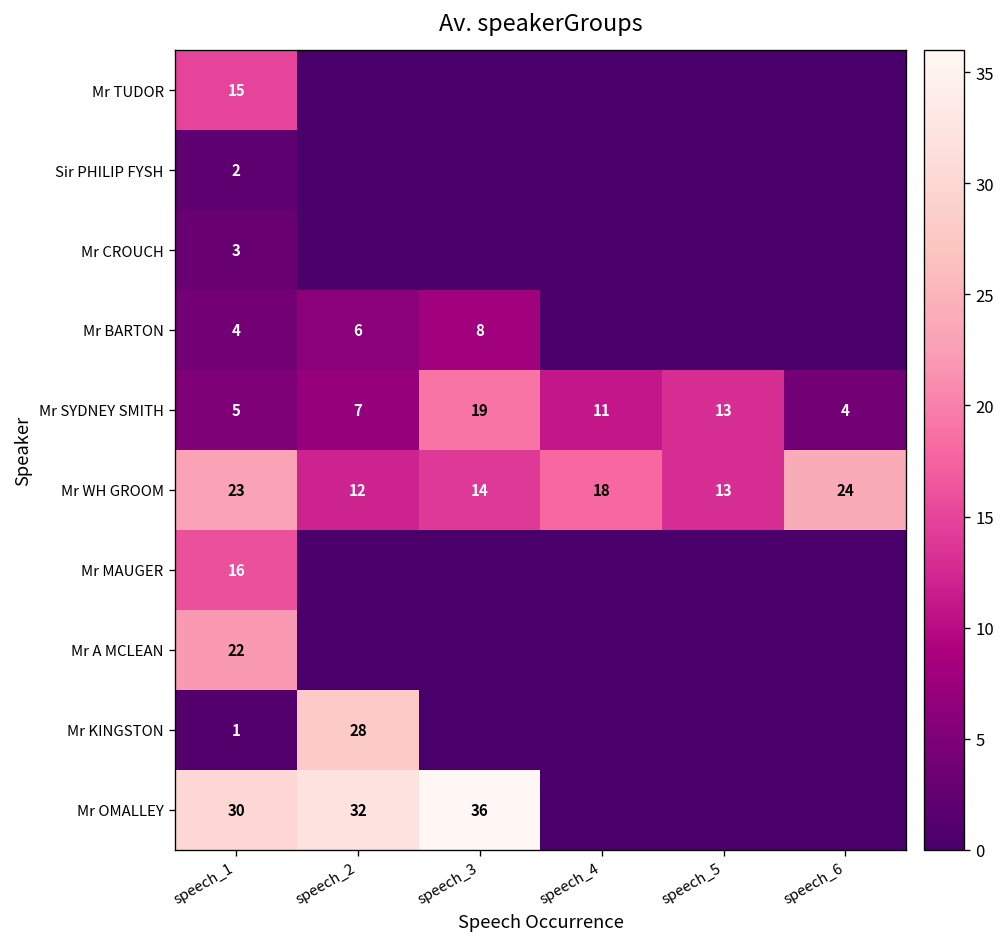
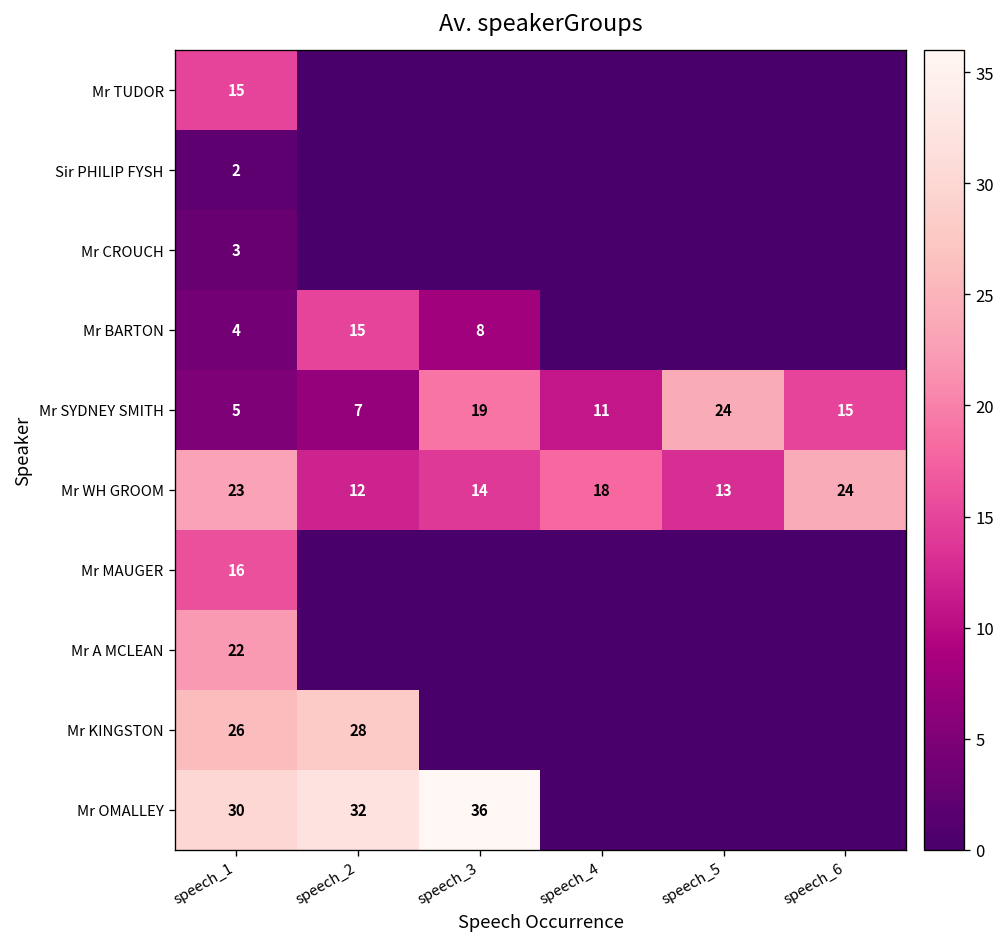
Mr BARTON, speech_2: 6 -> 15
Mr SYDNEY SMITH, speech_5: 13 -> 24
Mr SYDNEY SMITH, speech_6: 4 -> 15
Mr KINGSTON, speech_1: 1 -> 26
